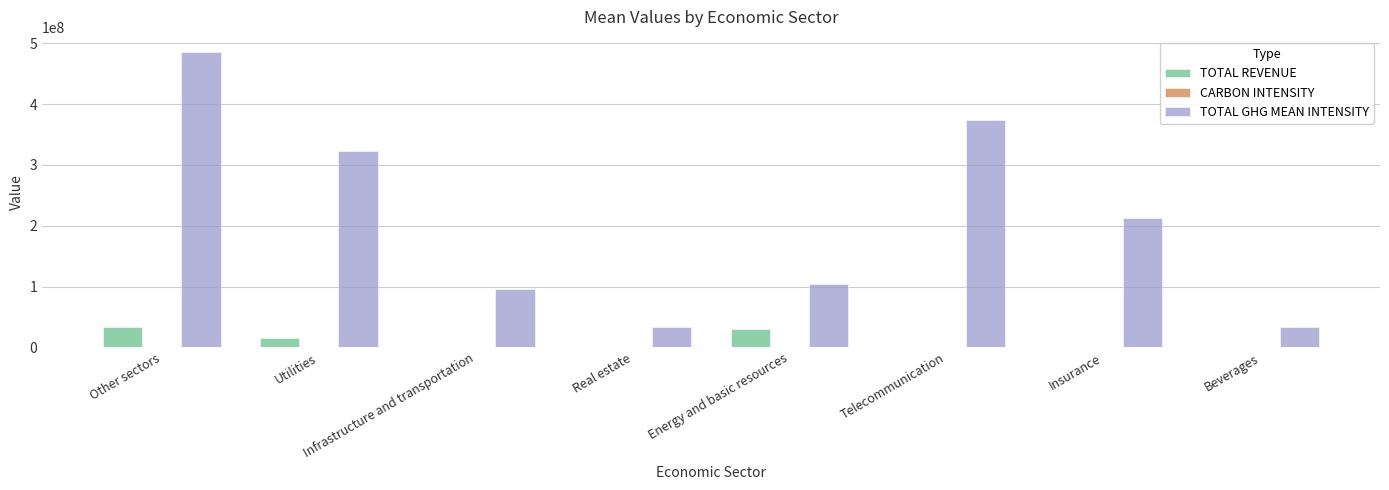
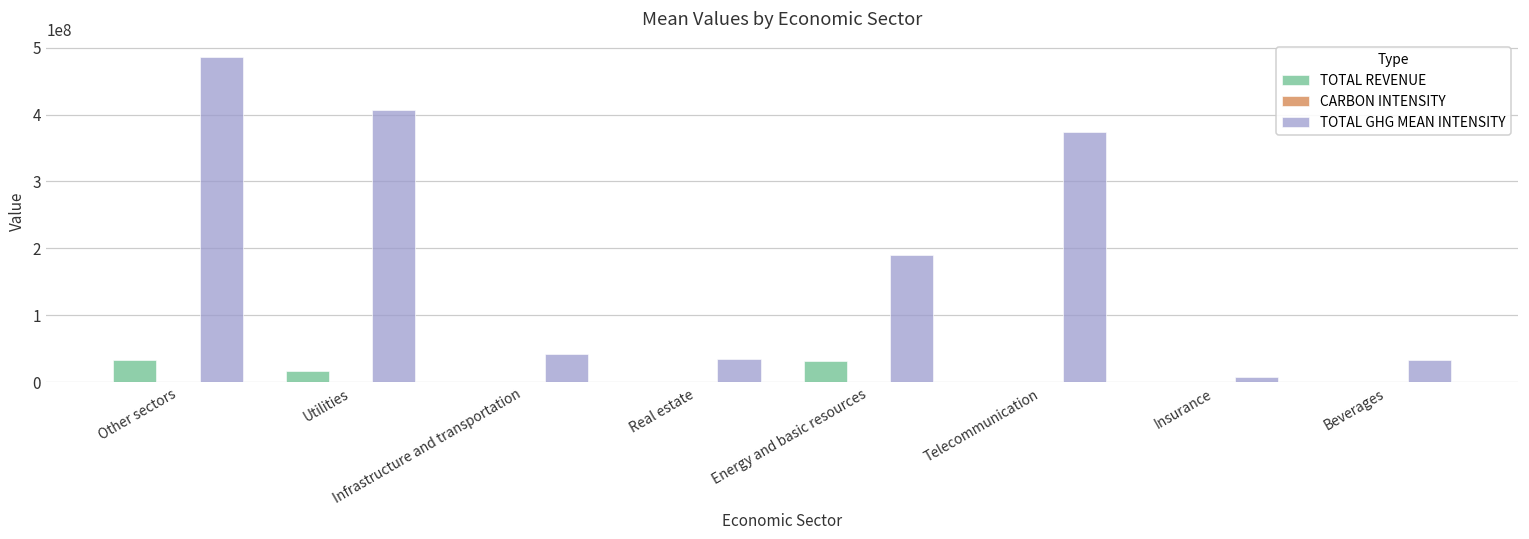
TOTAL GHG MEAN INTENSITY, Utilities: 320000000 -> 410000000
TOTAL GHG MEAN INTENSITY, Infrastructure and transportation: 100000000 -> 40000000
TOTAL GHG MEAN INTENSITY, Energy and basic resources: 100000000 -> 190000000
TOTAL GHG MEAN INTENSITY, Insurance: 210000000 -> 10000000
